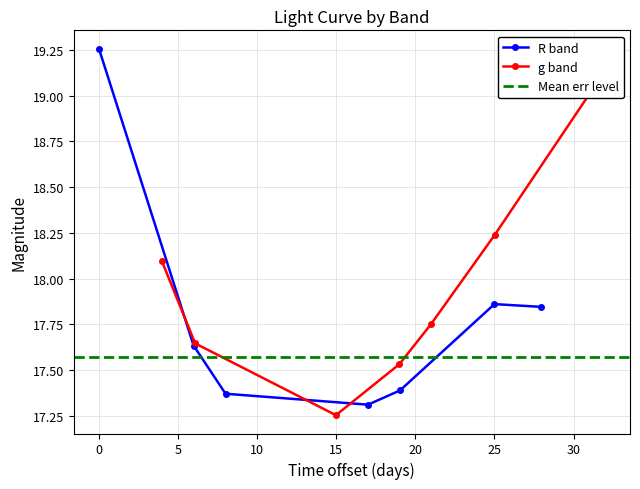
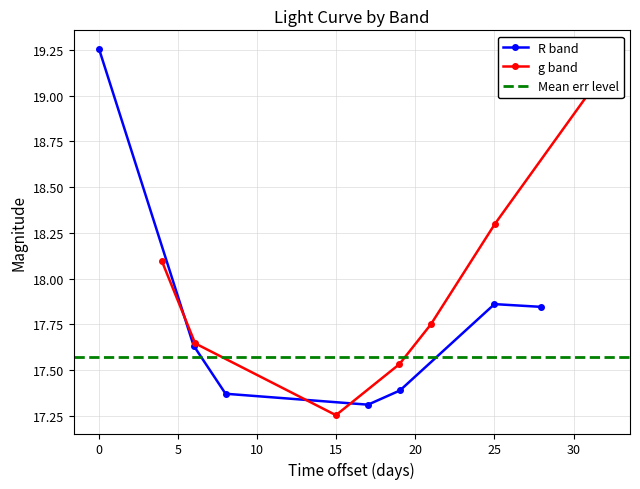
g band, 25: 18.24 -> 18.30
